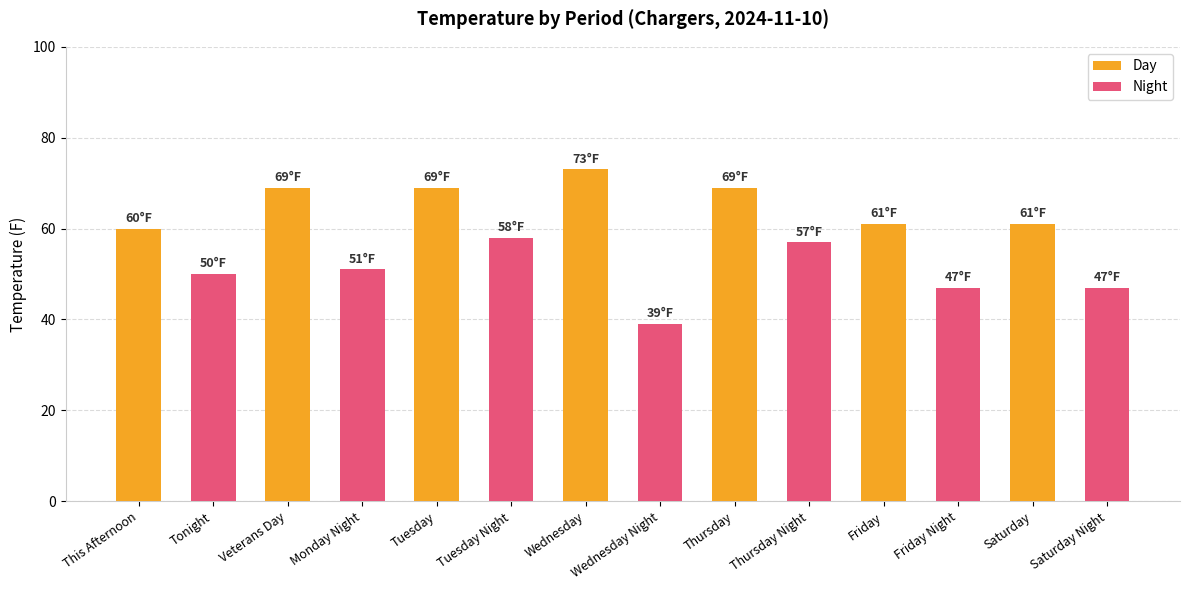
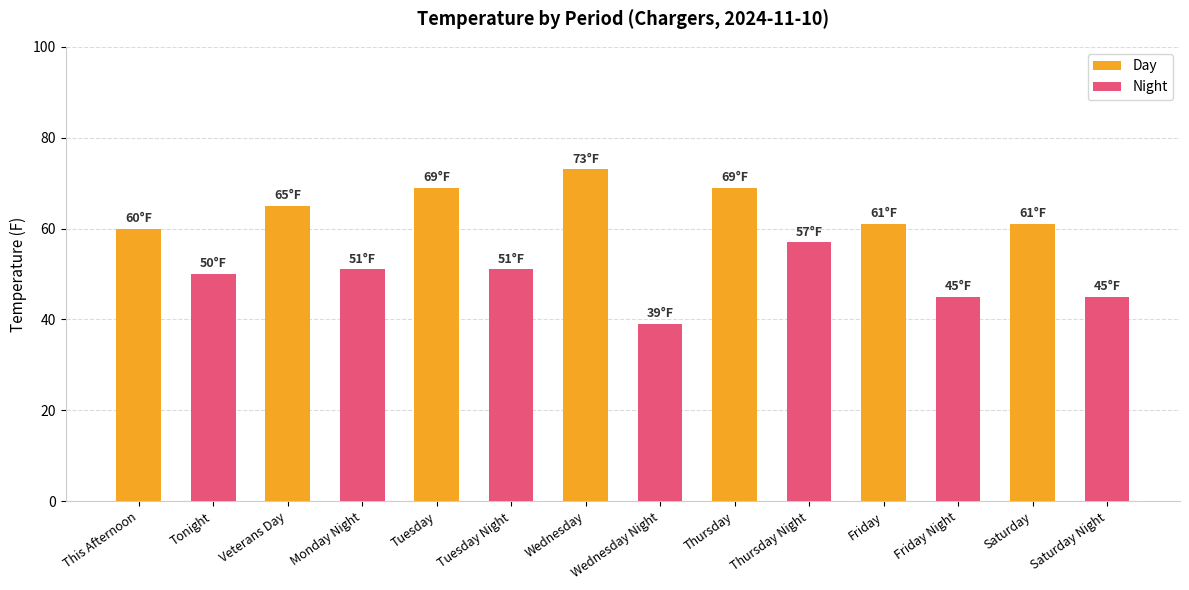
Day, Veterans Day: 69°F -> 65°F
Night, Tuesday Night: 58°F -> 51°F
Night, Friday Night: 47°F -> 45°F
Night, Saturday Night: 47°F -> 45°F
